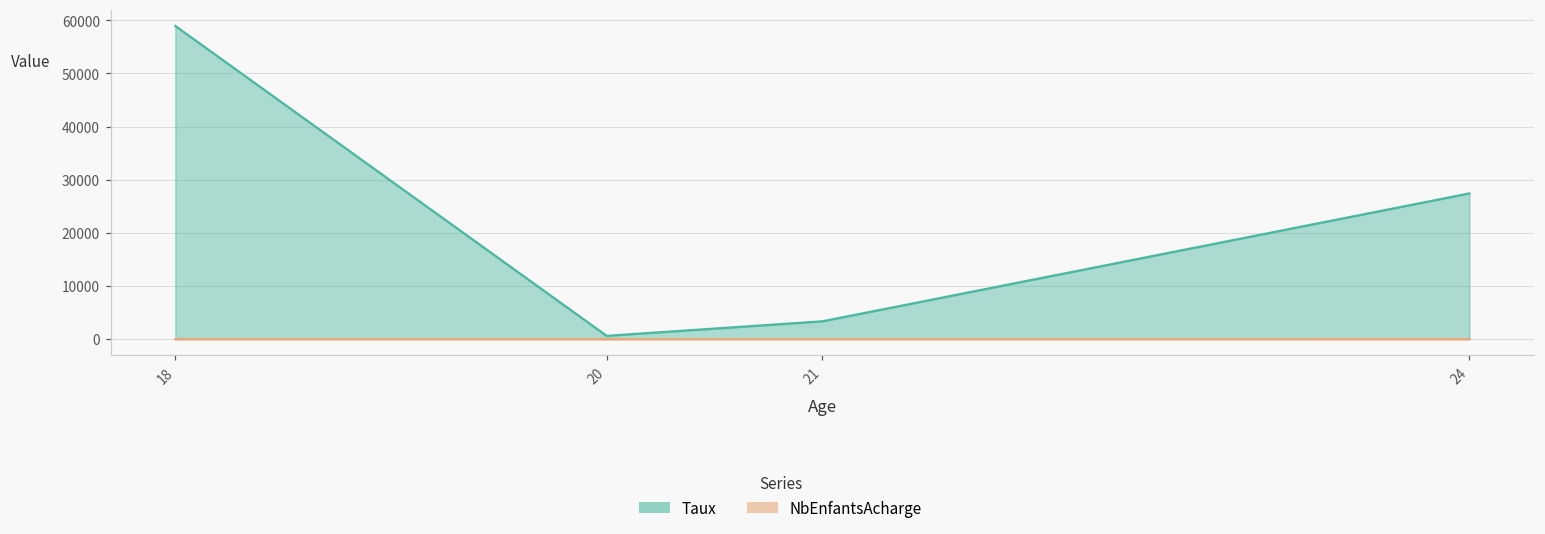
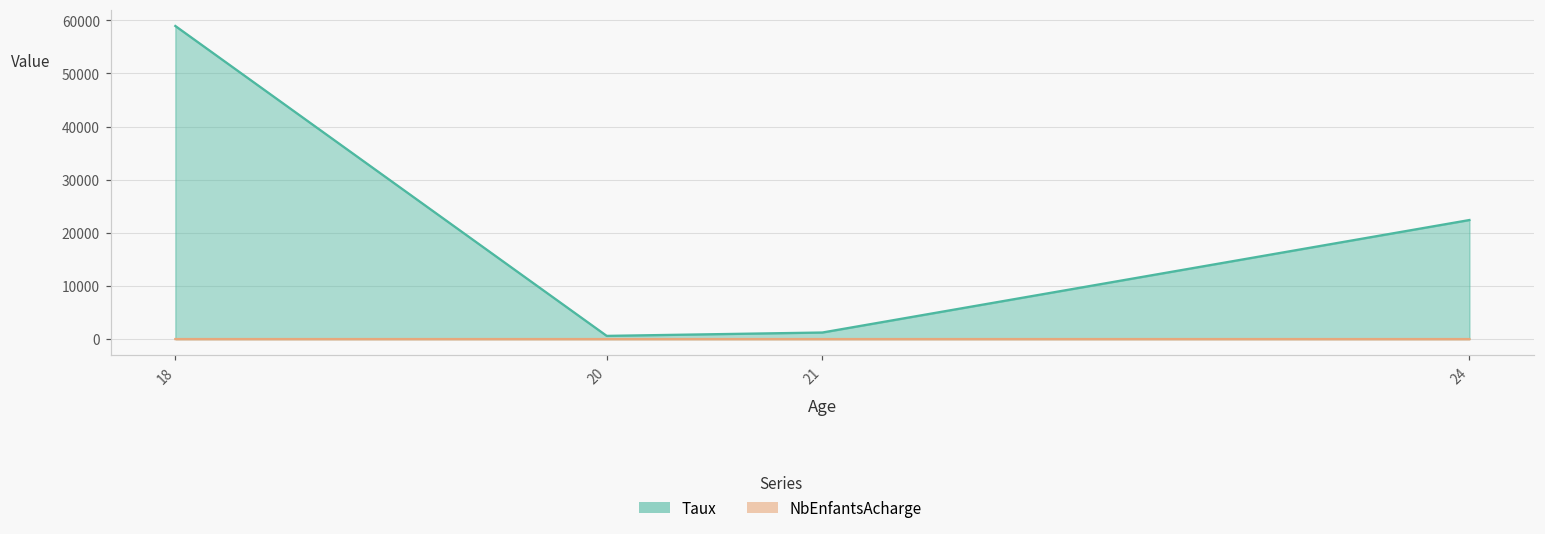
Taux, 21: 3000 -> 1000
Taux, 24: 27000 -> 22000
